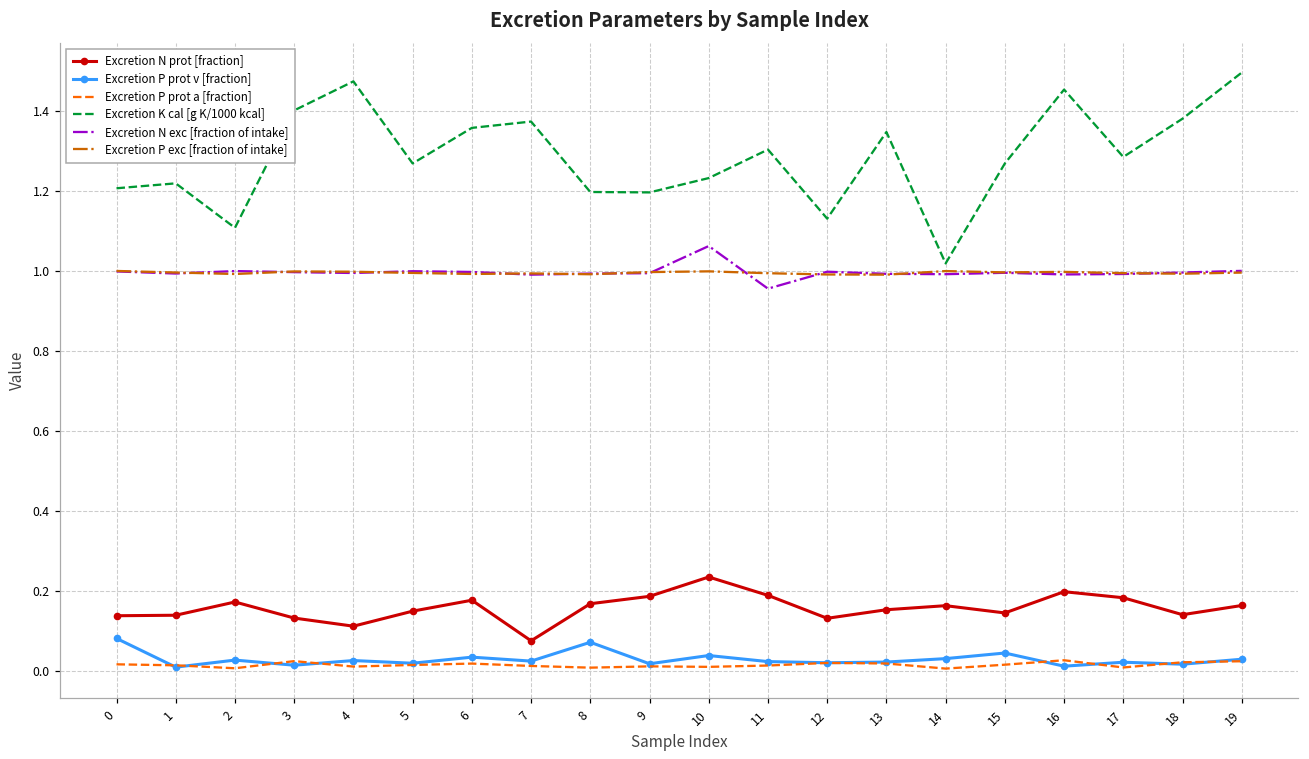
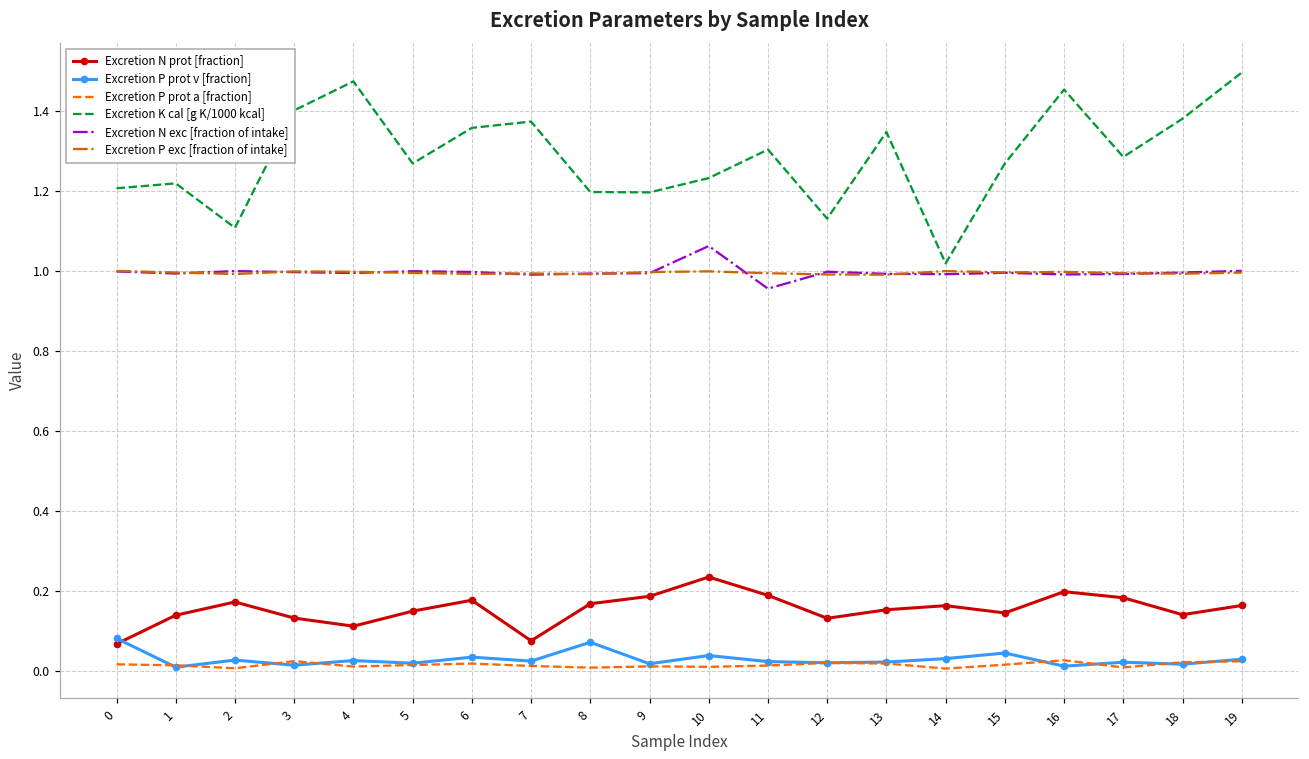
Excretion N prot [fraction], 0: 0.14 -> 0.07
